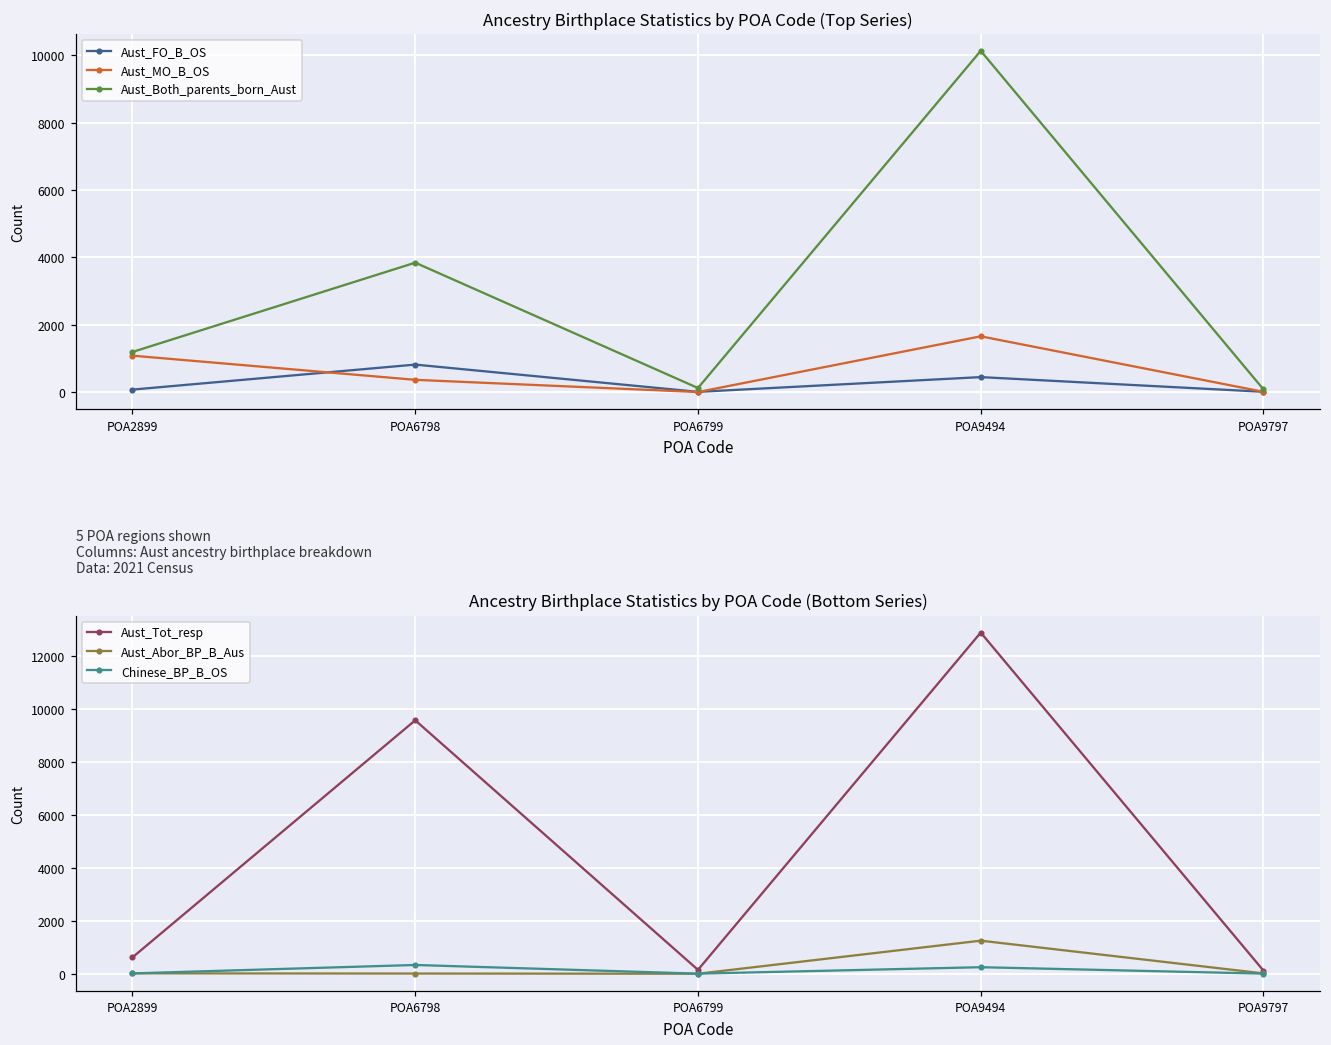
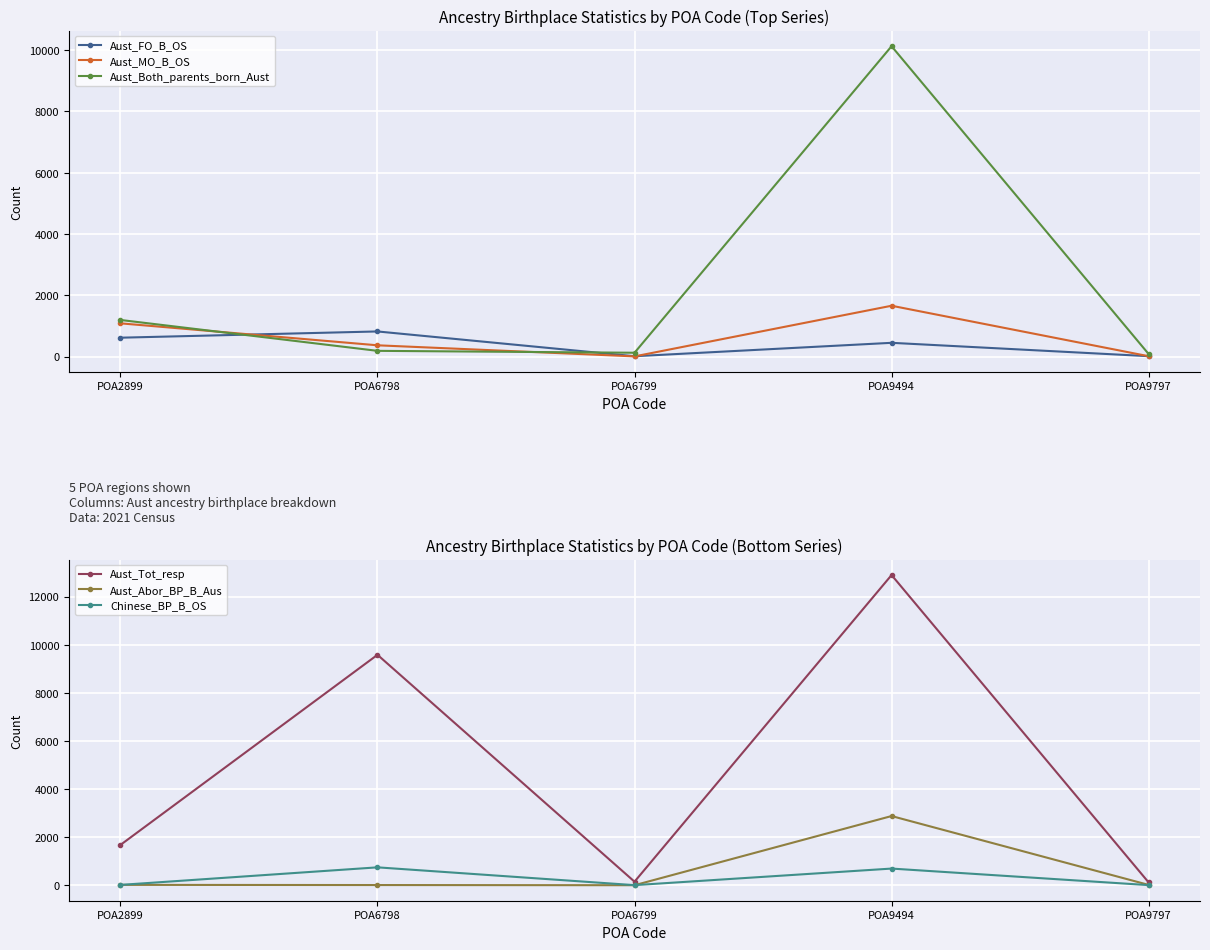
Ancestry Birthplace Statistics by POA Code (Top Series), Aust_FO_B_OS, POA2899: 100 -> 600
Ancestry Birthplace Statistics by POA Code (Top Series), Aust_Both_parents_born_Aust, POA6798: 3800 -> 200
Ancestry Birthplace Statistics by POA Code (Bottom Series), Aust_Tot_resp, POA2899: 600 -> 1700
Ancestry Birthplace Statistics by POA Code (Bottom Series), Chinese_BP_B_OS, POA6798: 300 -> 700
Ancestry Birthplace Statistics by POA Code (Bottom Series), Aust_Abor_BP_B_Aus, POA9494: 1300 -> 2900
Ancestry Birthplace Statistics by POA Code (Bottom Series), Chinese_BP_B_OS, POA9494: 200 -> 700
